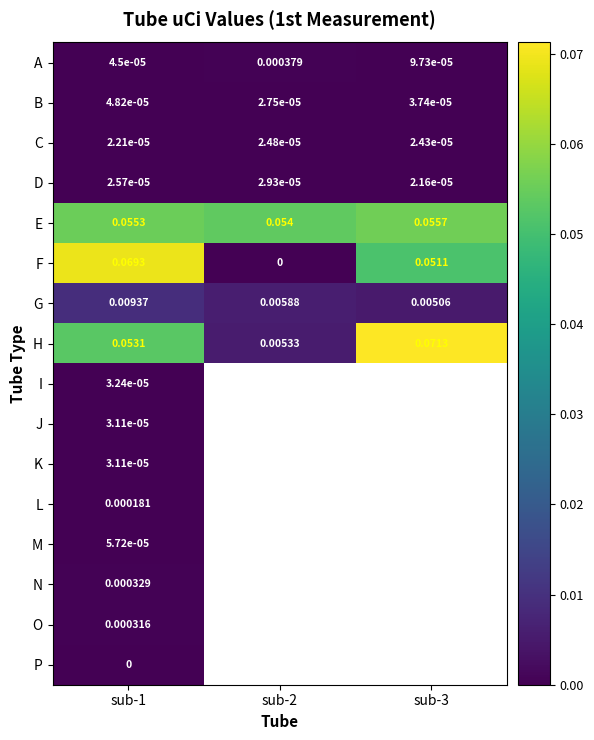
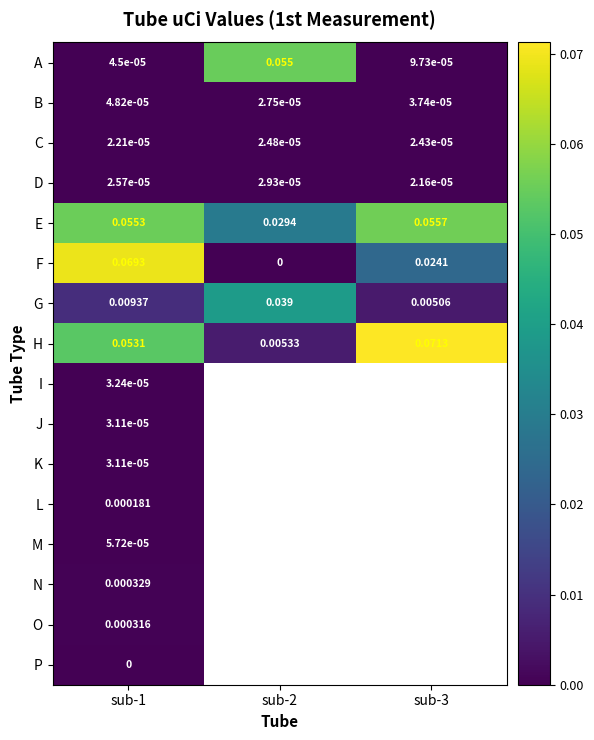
A, sub-2: 0.000379 -> 0.055
E, sub-2: 0.054 -> 0.0294
F, sub-3: 0.0511 -> 0.0241
G, sub-2: 0.00588 -> 0.039
